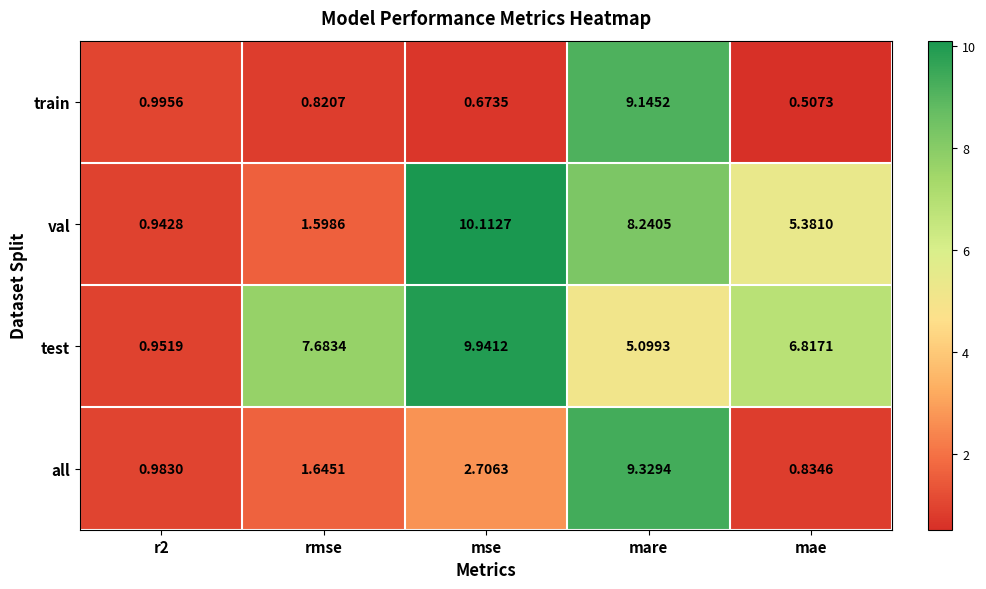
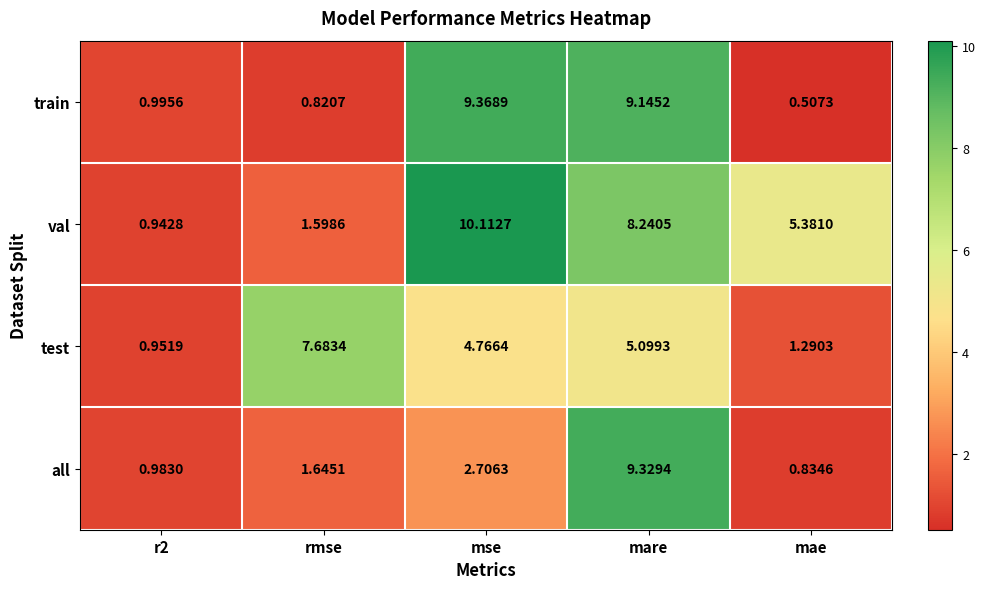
train, mse: 0.6735 -> 9.3689
test, mse: 9.9412 -> 4.7664
test, mae: 6.8171 -> 1.2903
